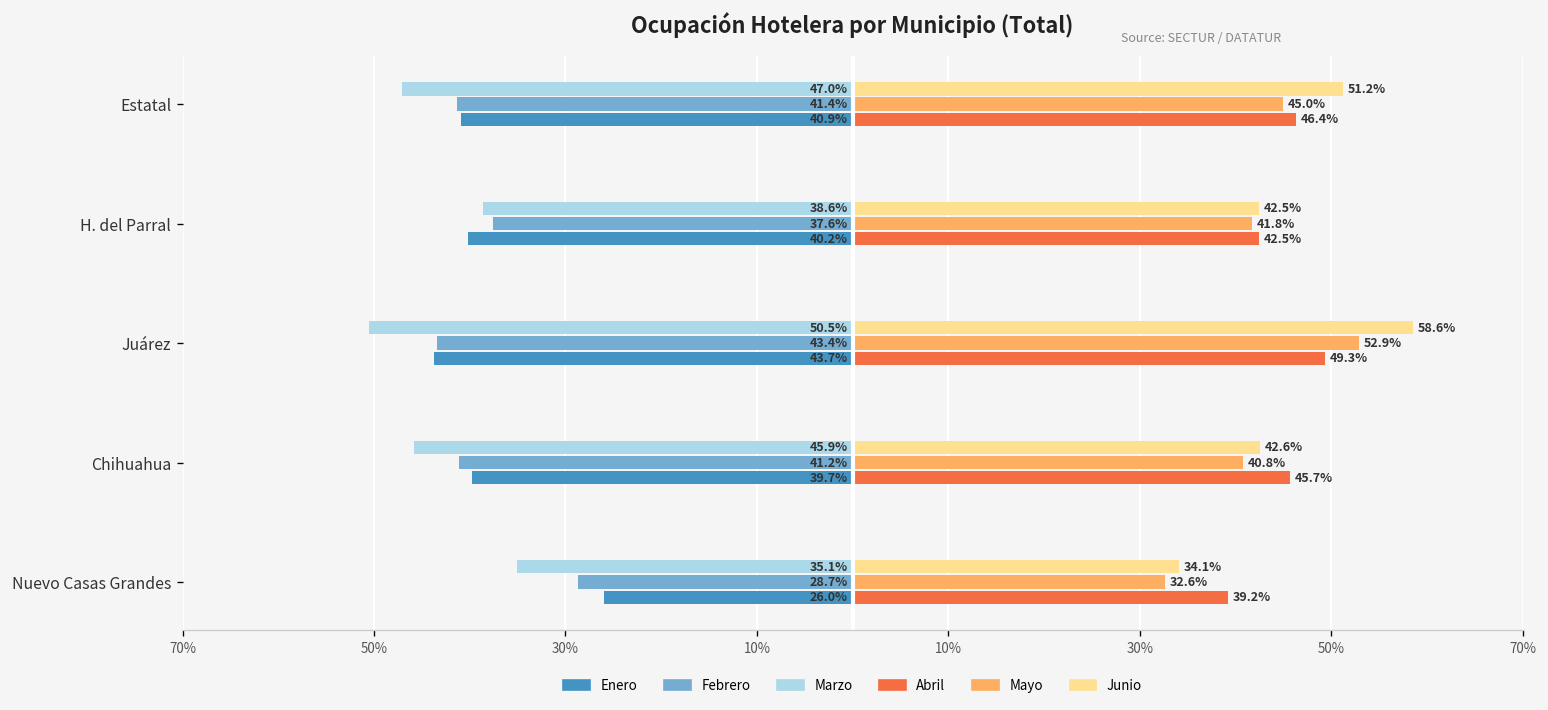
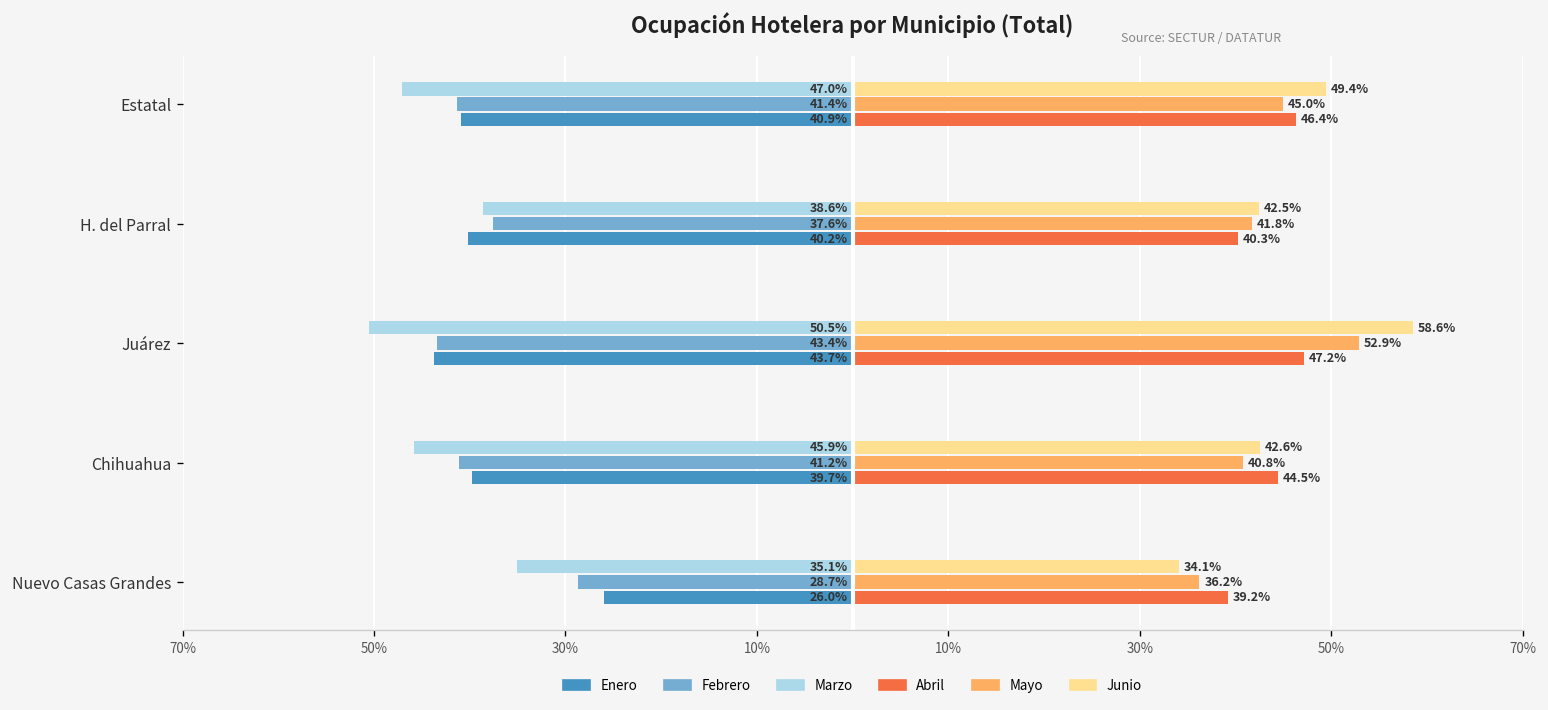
Junio, Estatal: 51.2% -> 49.4%
Abril, H. del Parral: 42.5% -> 40.3%
Abril, Juárez: 49.3% -> 47.2%
Abril, Chihuahua: 45.7% -> 44.5%
Mayo, Nuevo Casas Grandes: 32.6% -> 36.2%
